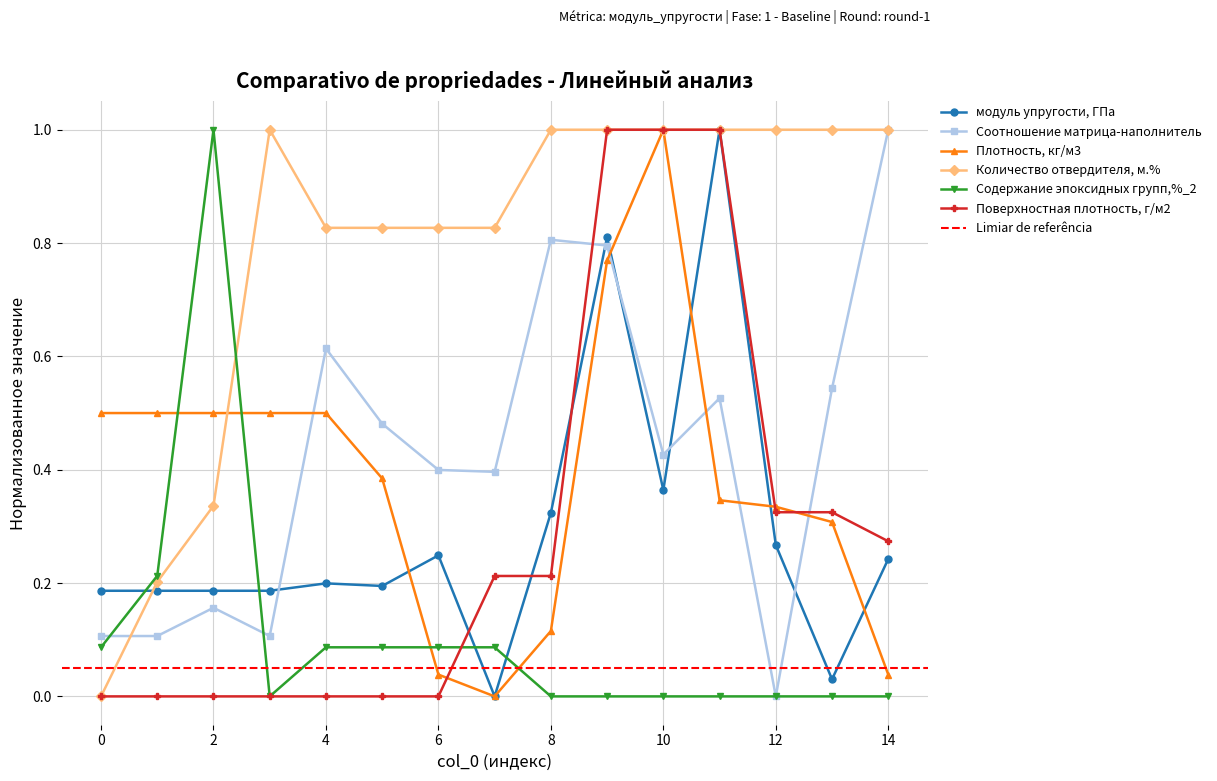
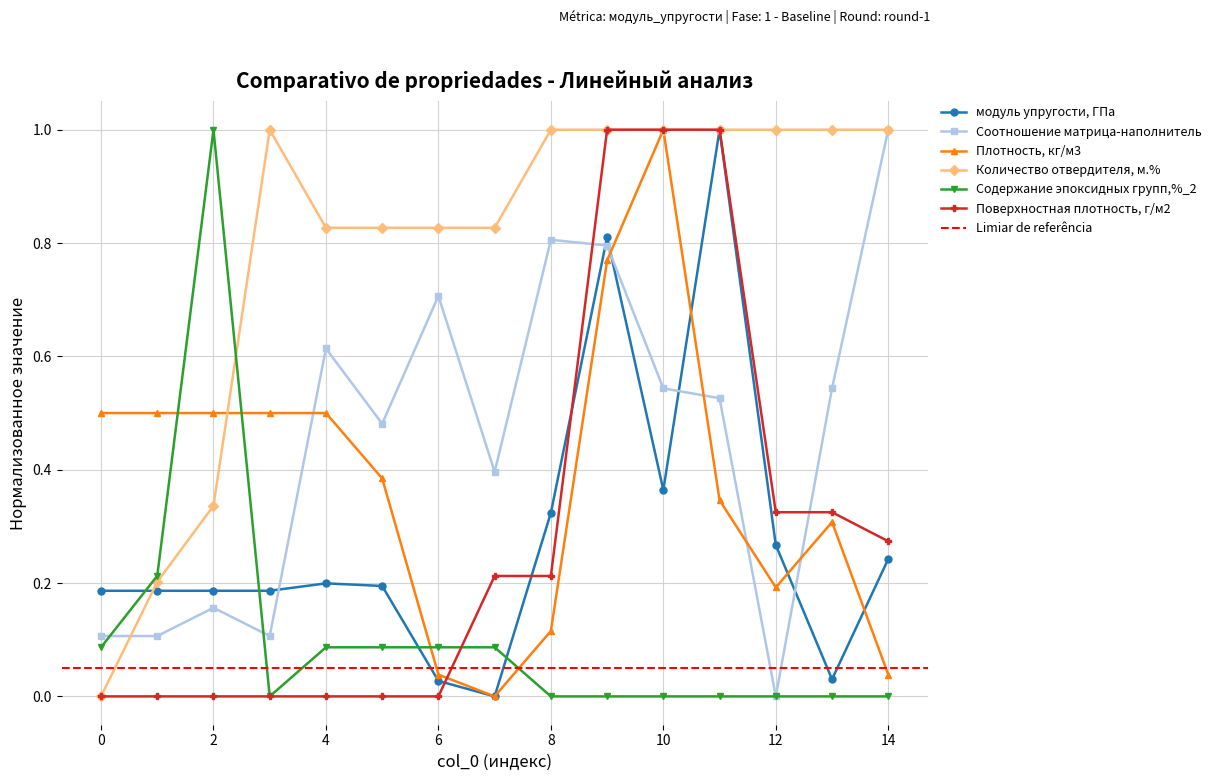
модуль упругости, ГПа, 6: 0.25 -> 0.03
Соотношение матрица-наполнитель, 6: 0.40 -> 0.71
Соотношение матрица-наполнитель, 10: 0.43 -> 0.54
Плотность, кг/м3, 12: 0.33 -> 0.19
